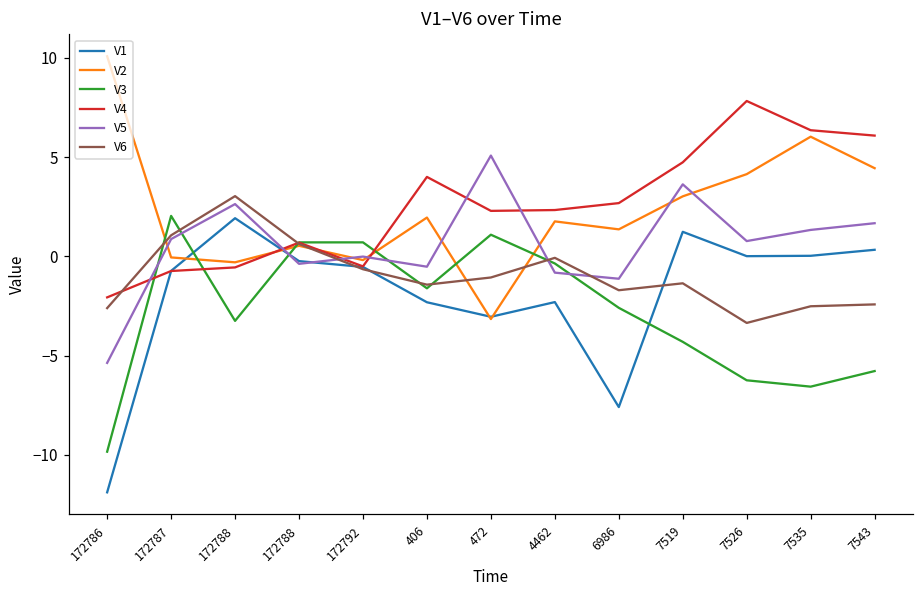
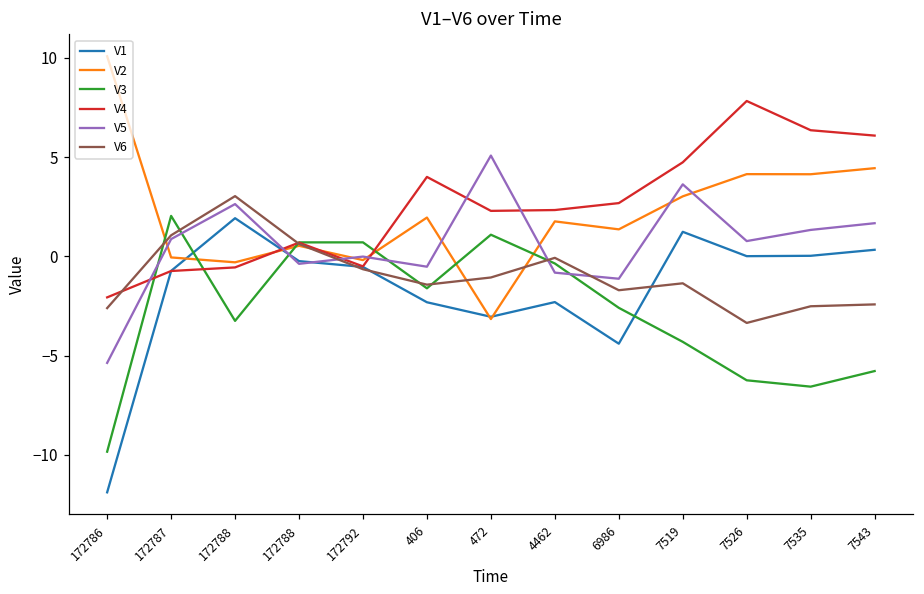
V1, 6986: -7.6 -> -4.4
V2, 7535: 6.0 -> 4.1
